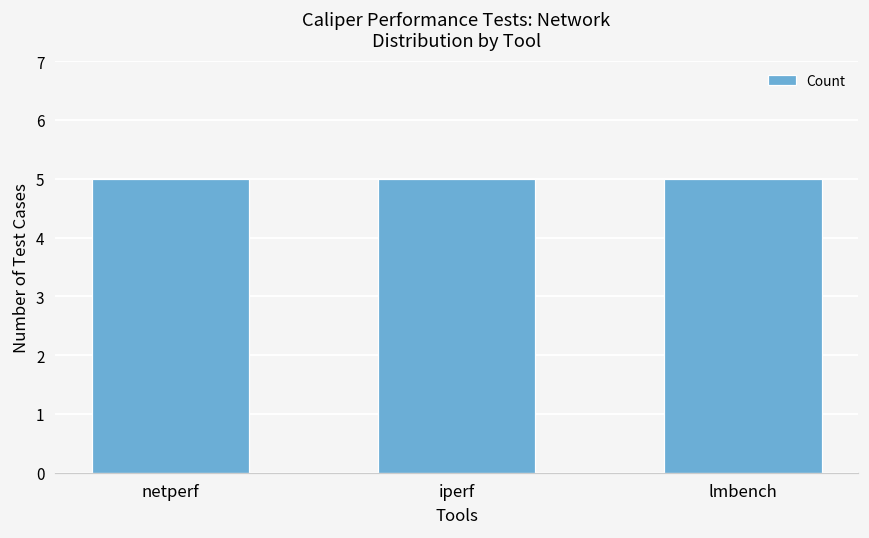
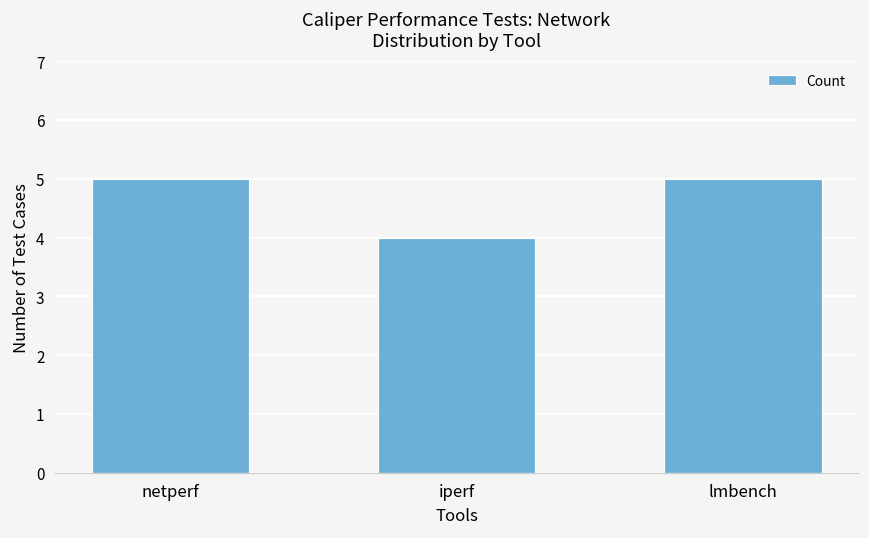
iperf: 5 -> 4
